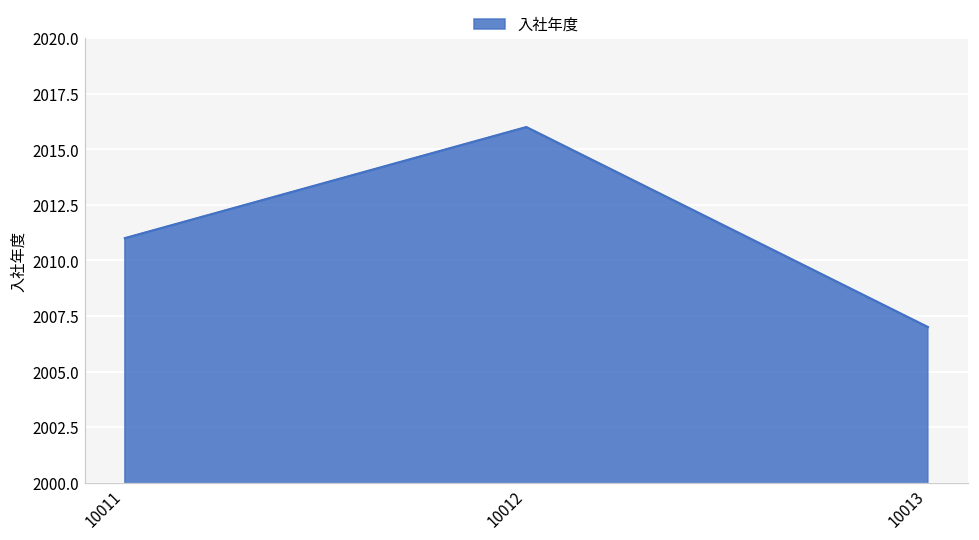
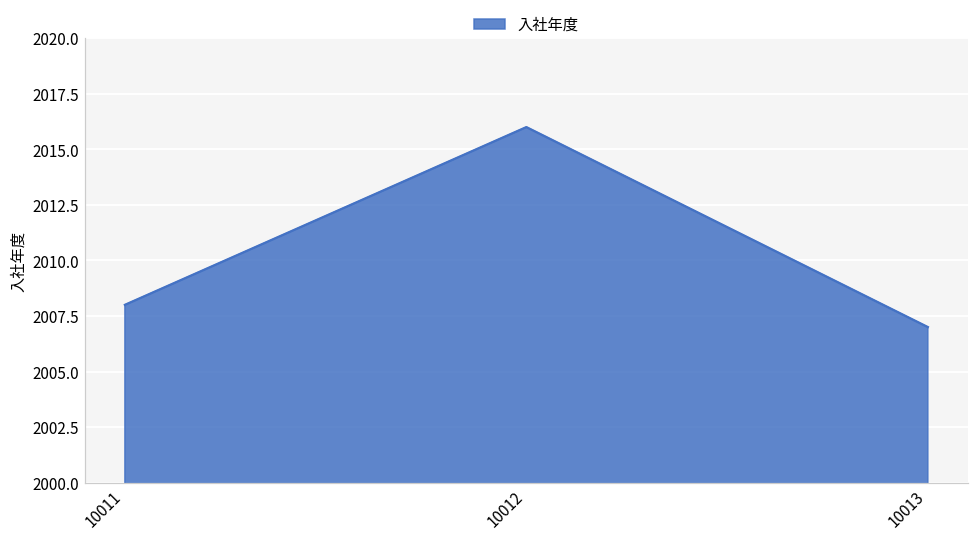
10011: 2011 -> 2008
